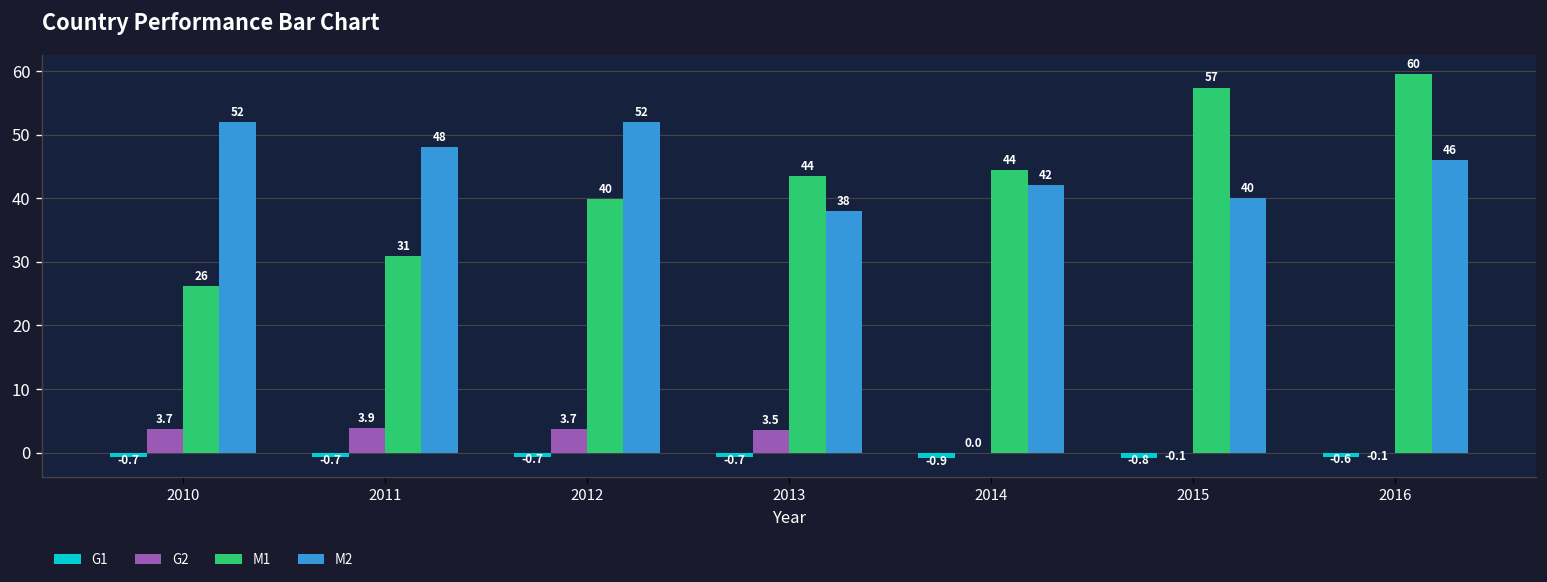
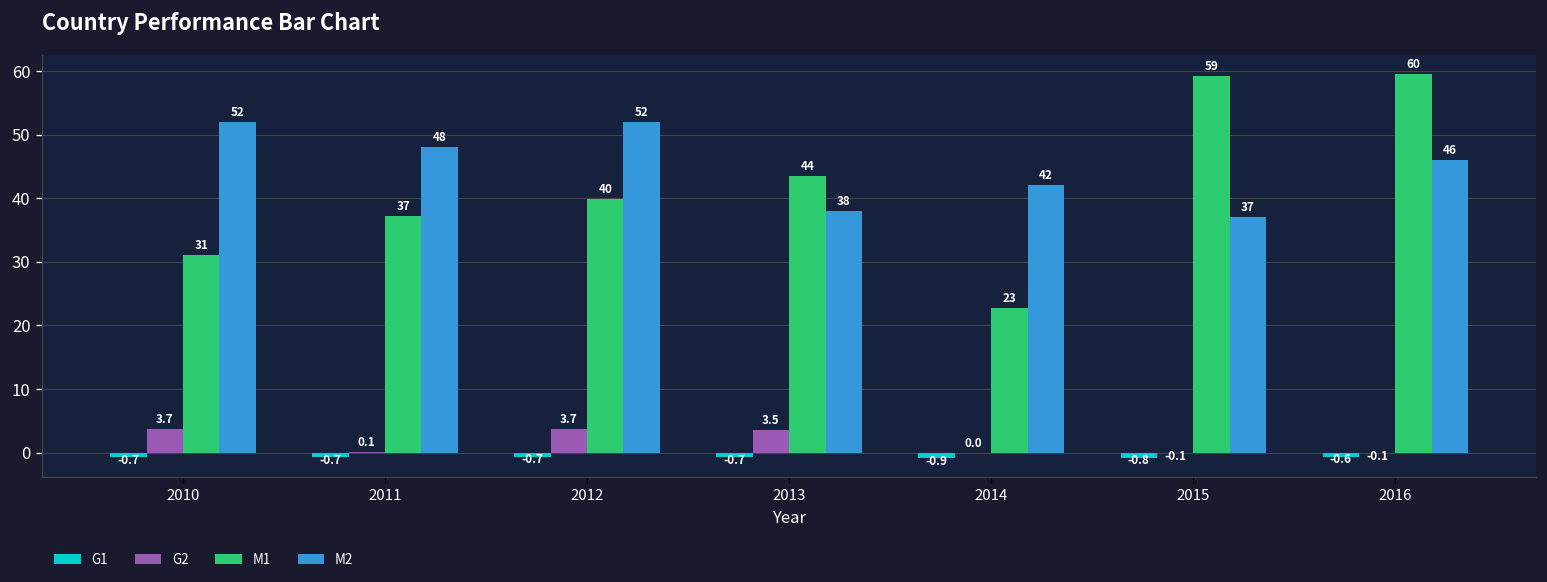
M1, 2010: 26 -> 31
G2, 2011: 3.9 -> 0.1
M1, 2011: 31 -> 37
M1, 2014: 44 -> 23
M1, 2015: 57 -> 59
M2, 2015: 40 -> 37
